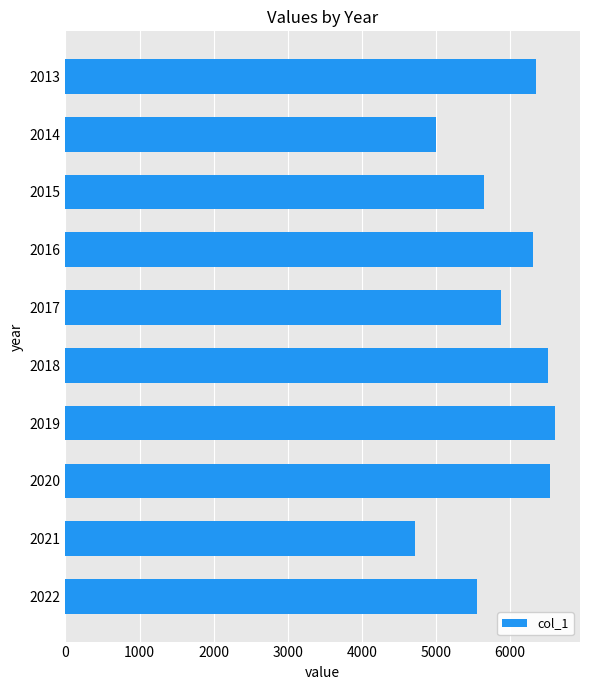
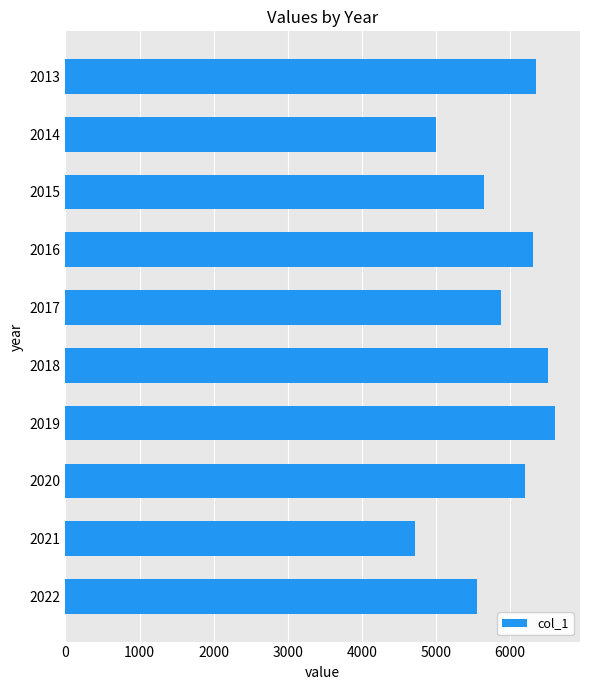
2020: 6500 -> 6200
